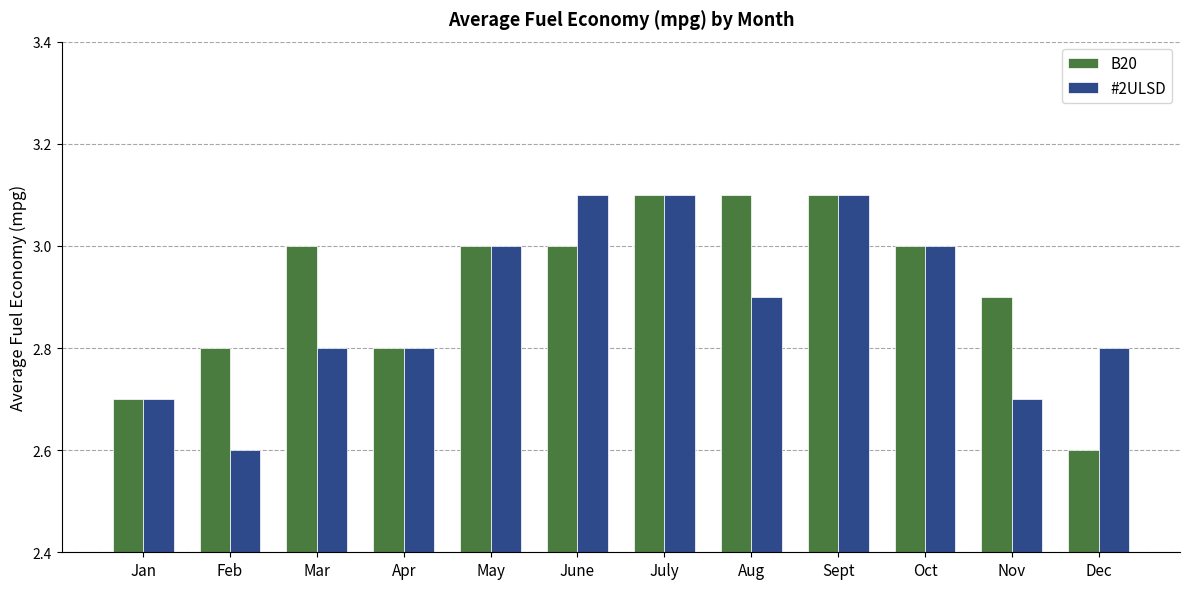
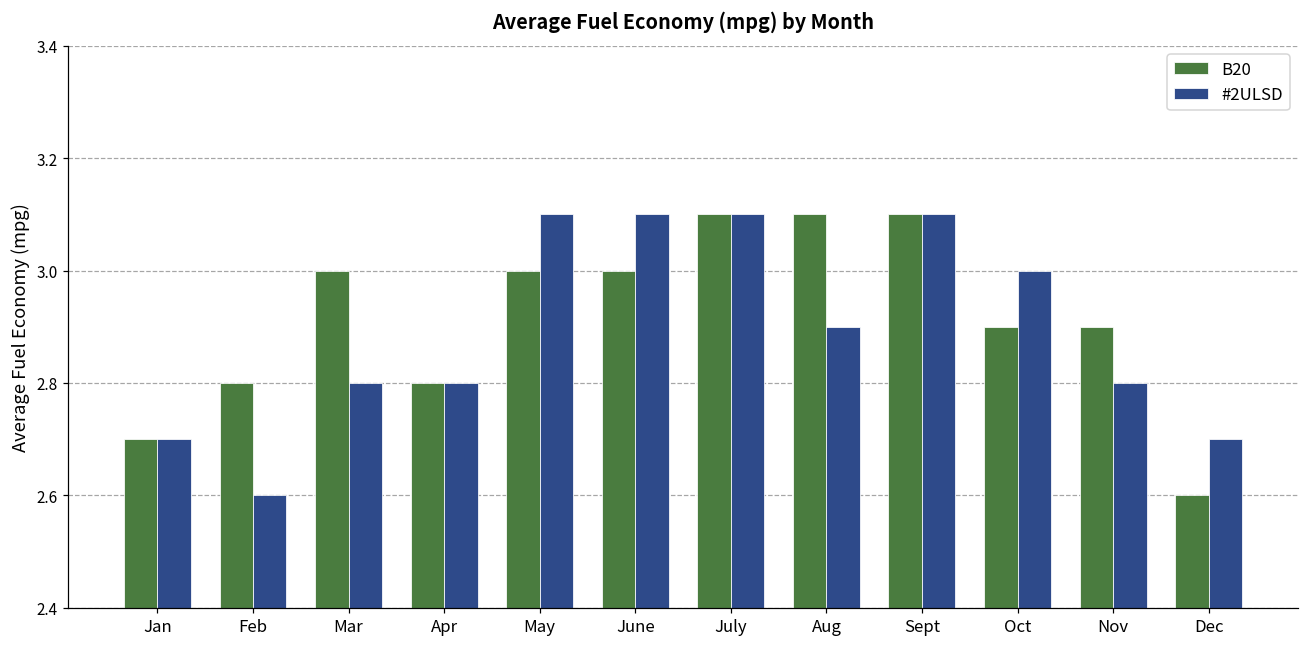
#2ULSD, May: 3.0 -> 3.1
B20, Oct: 3.0 -> 2.9
#2ULSD, Nov: 2.7 -> 2.8
#2ULSD, Dec: 2.8 -> 2.7
